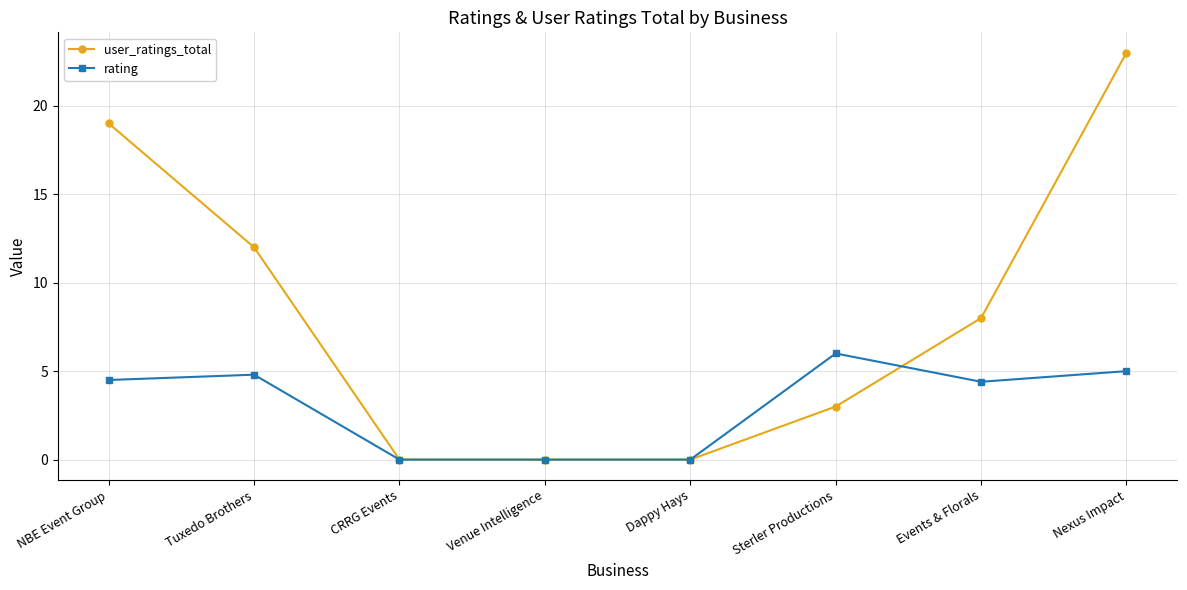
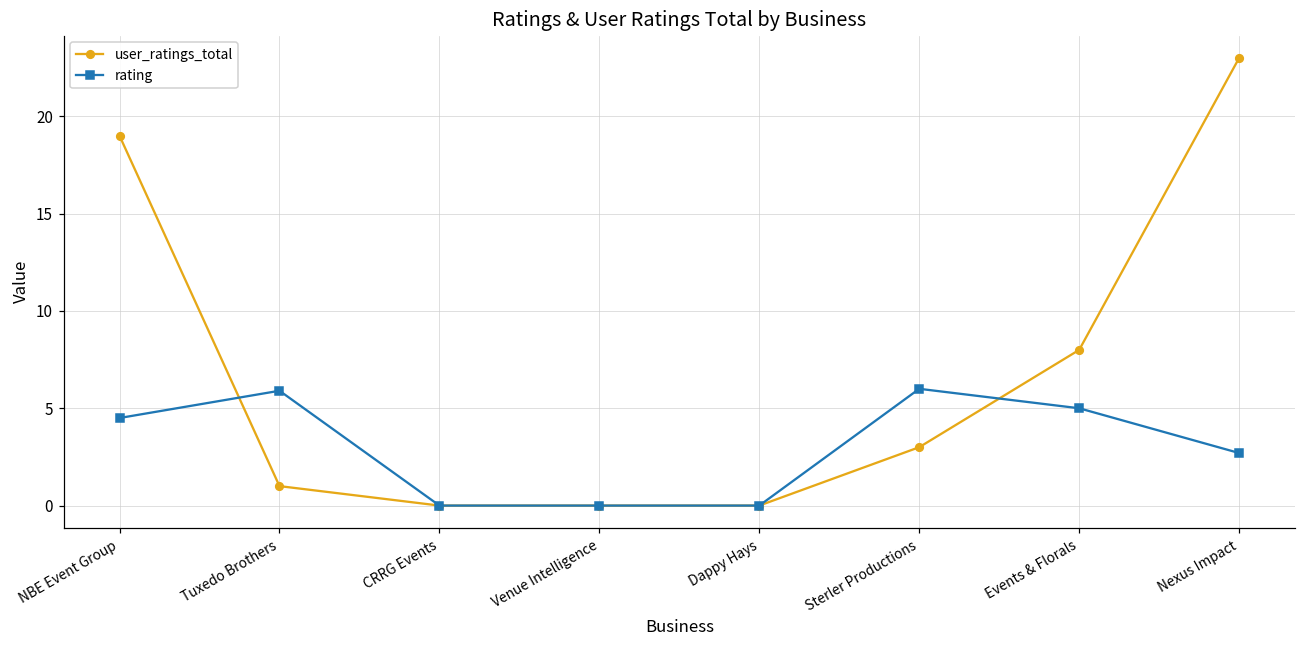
user_ratings_total, Tuxedo Brothers: 12 -> 1
rating, Tuxedo Brothers: 4.8 -> 5.9
rating, Events & Florals: 4.4 -> 5.0
rating, Nexus Impact: 5.0 -> 2.7
